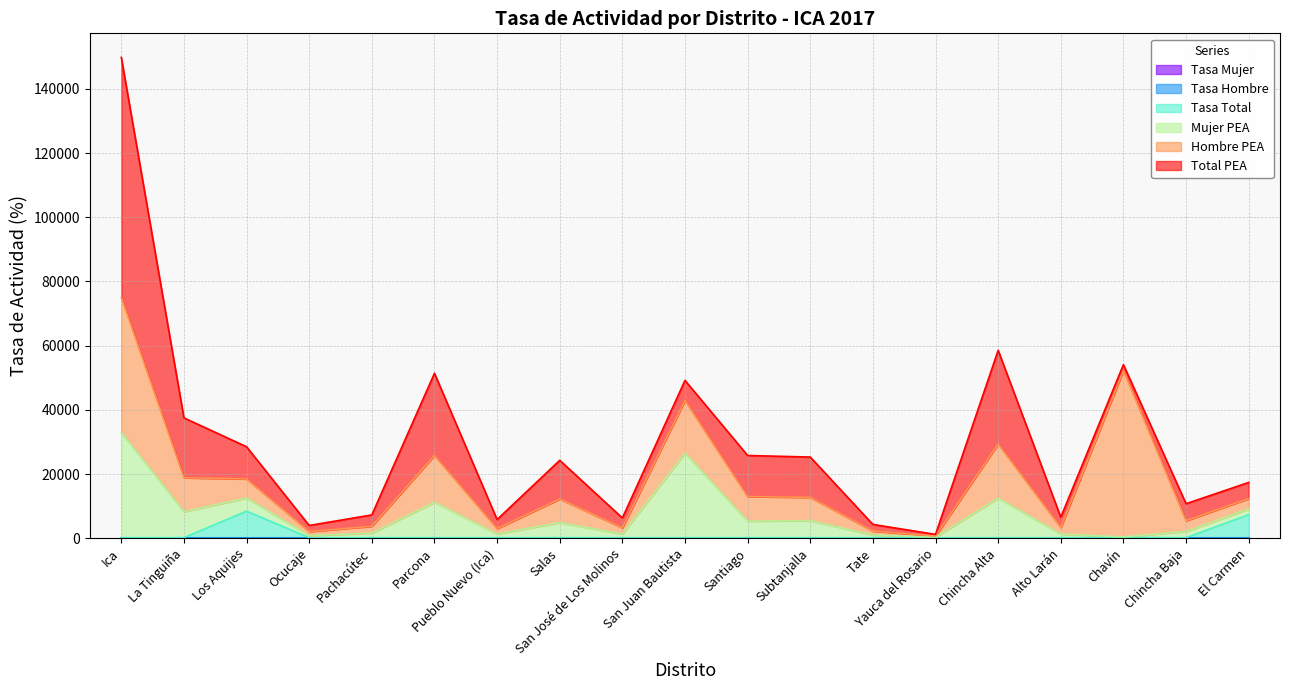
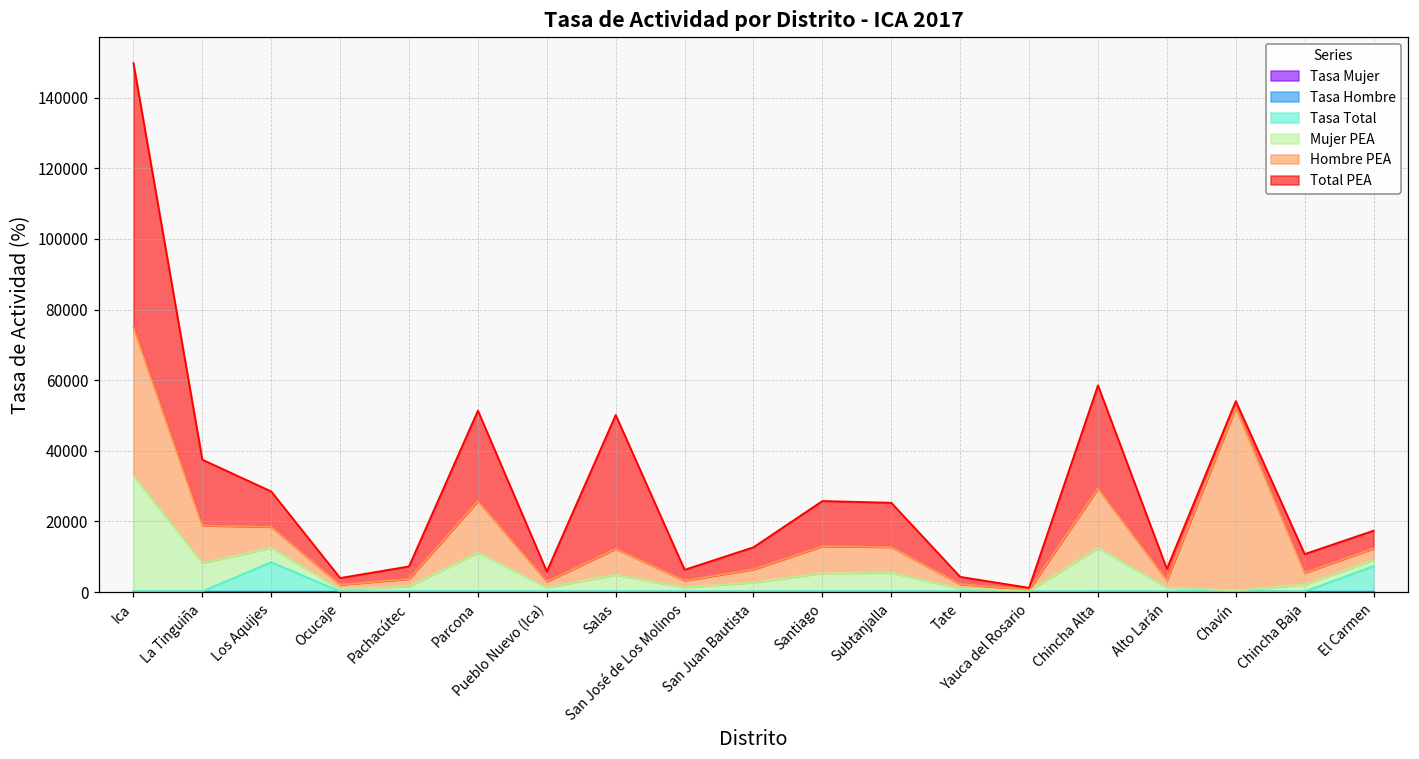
Total PEA, Salas: 12000 -> 38000
Mujer PEA, San Juan Bautista: 26000 -> 3000
Hombre PEA, San Juan Bautista: 16000 -> 4000
